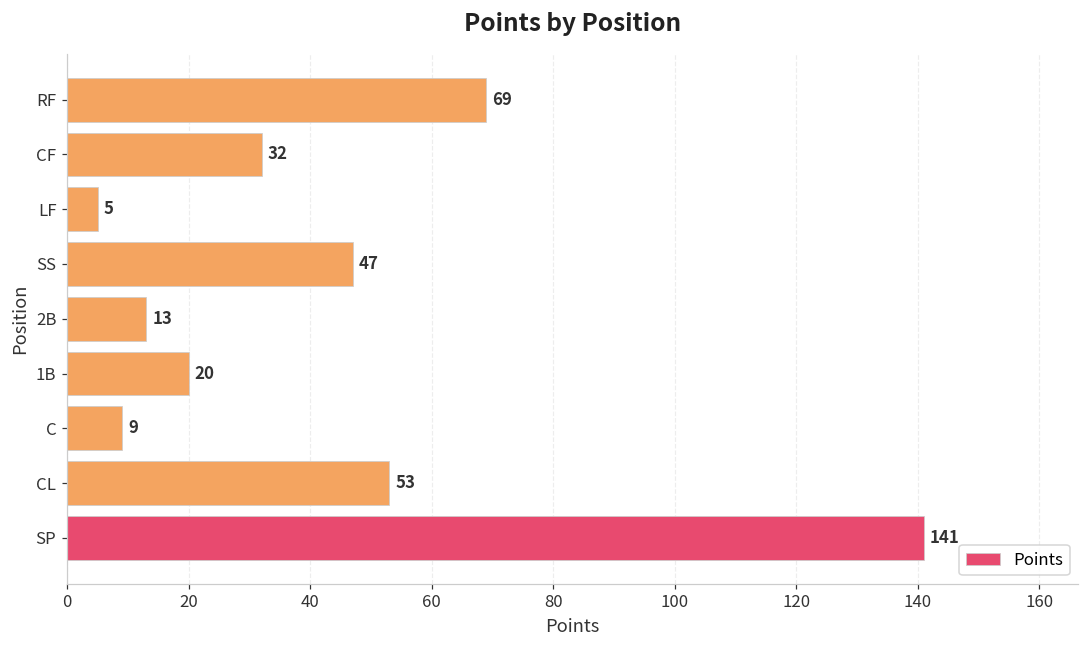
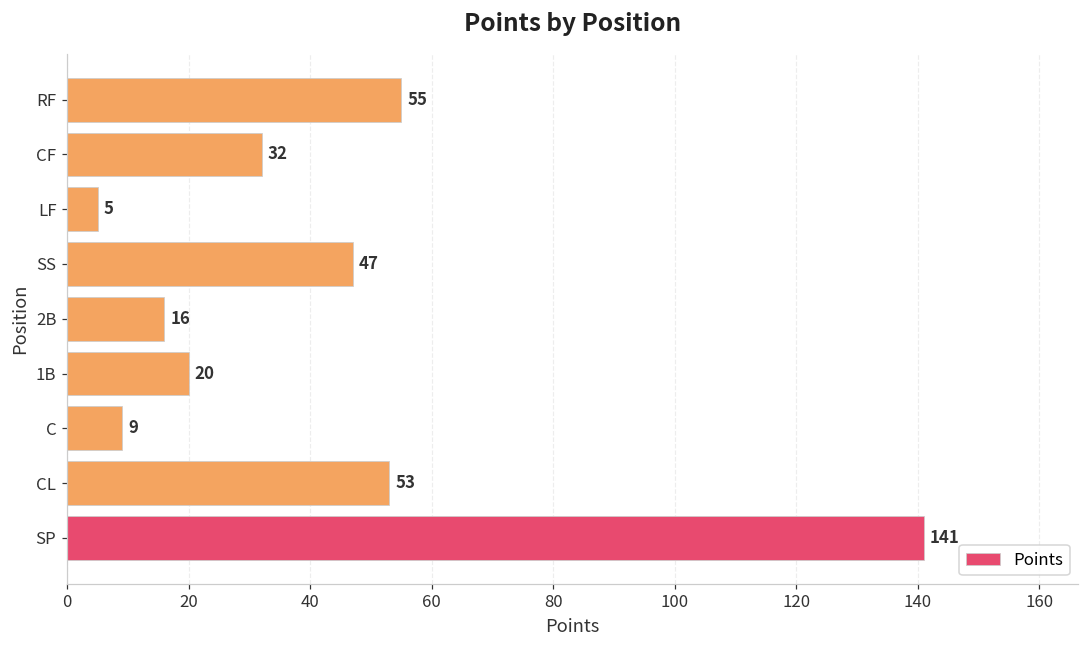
RF: 69 -> 55
2B: 13 -> 16
